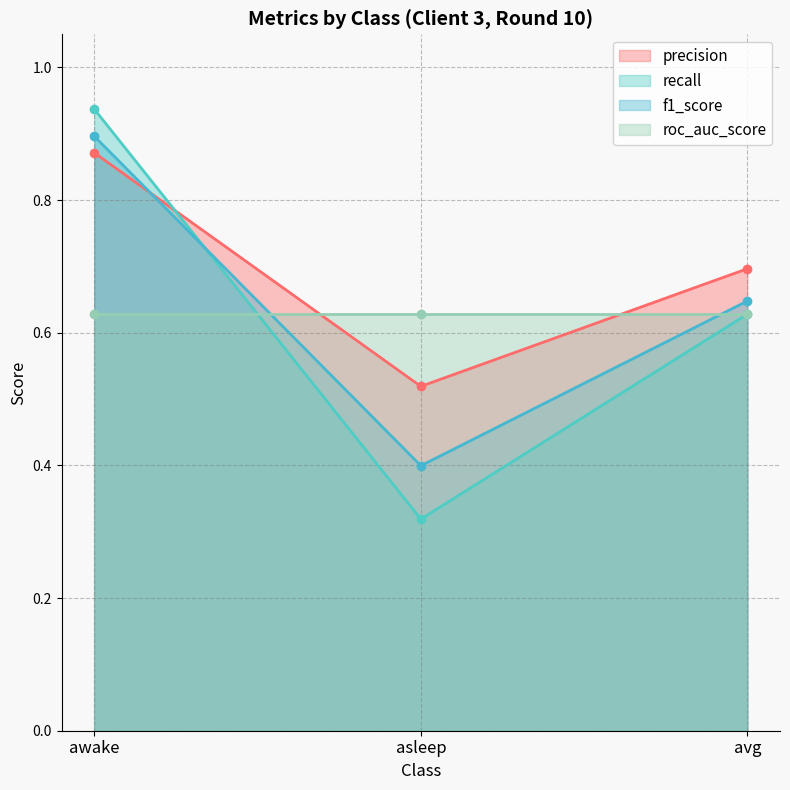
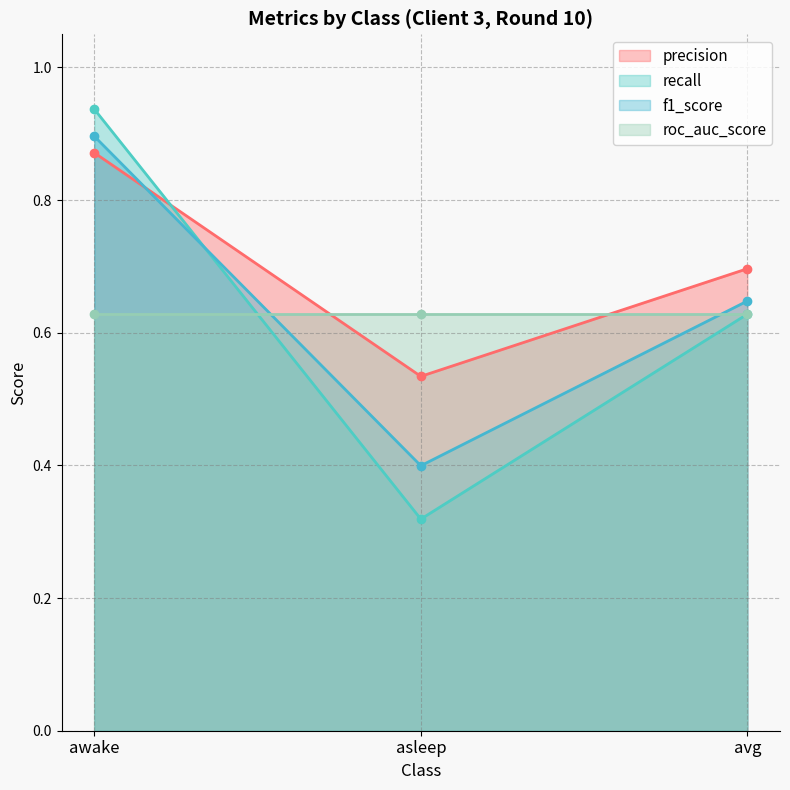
precision, asleep: 0.52 -> 0.53
